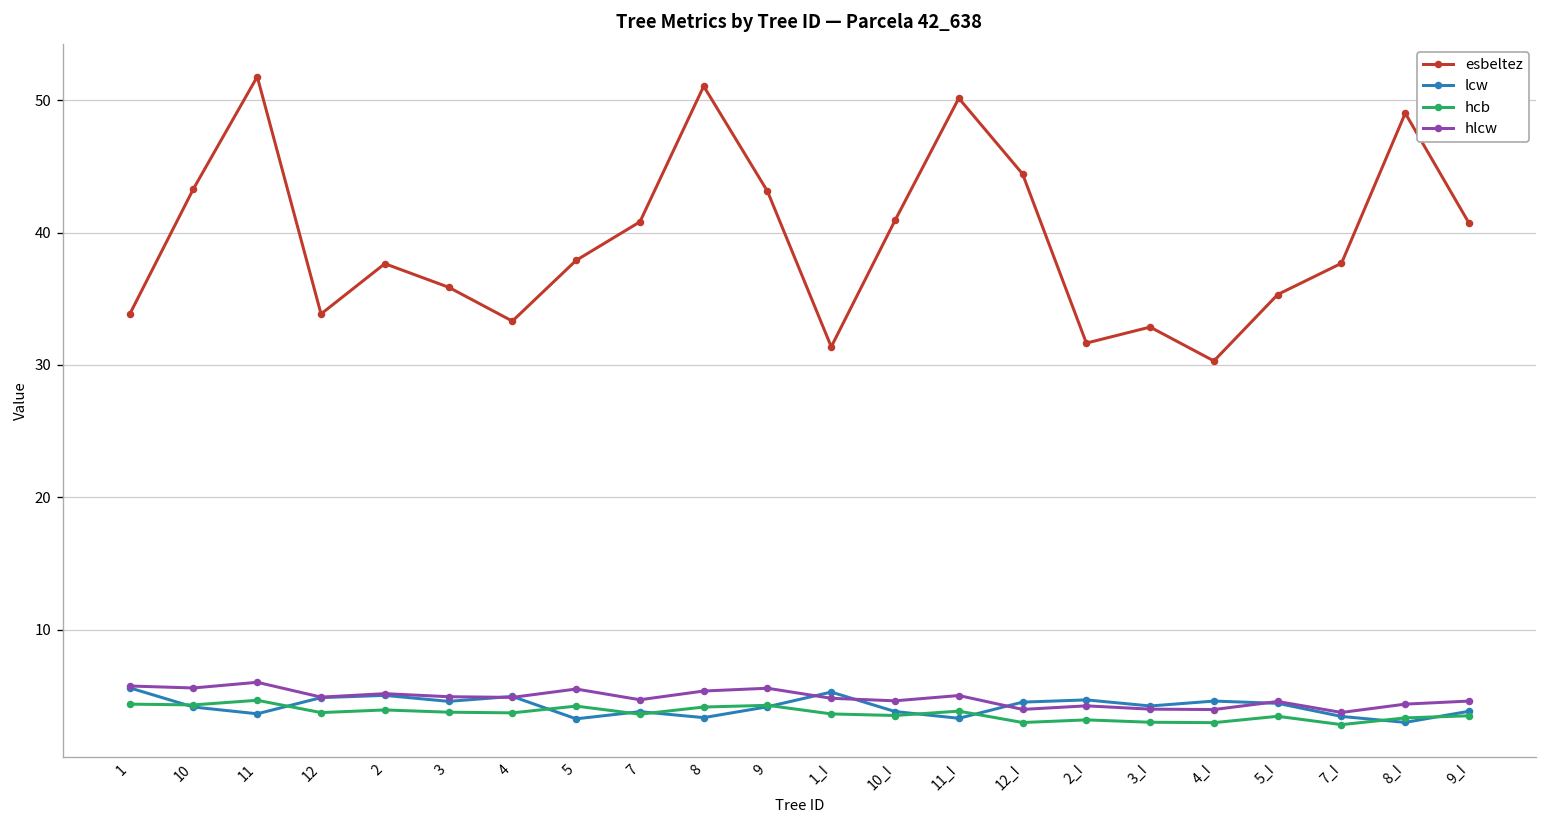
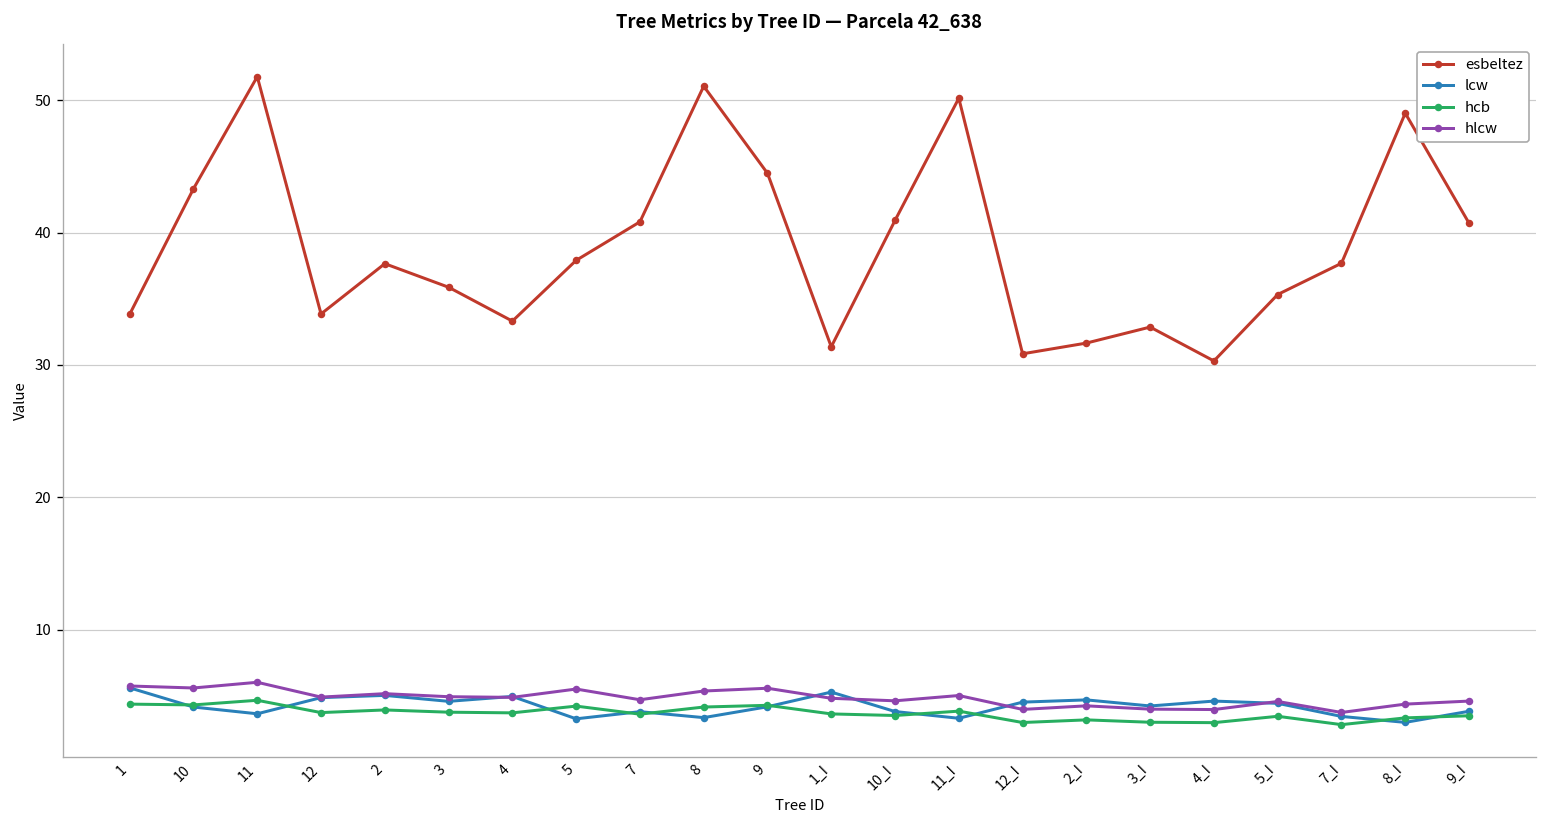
esbeltez, 9: 43.1 -> 44.5
esbeltez, 12_I: 44.4 -> 30.8
